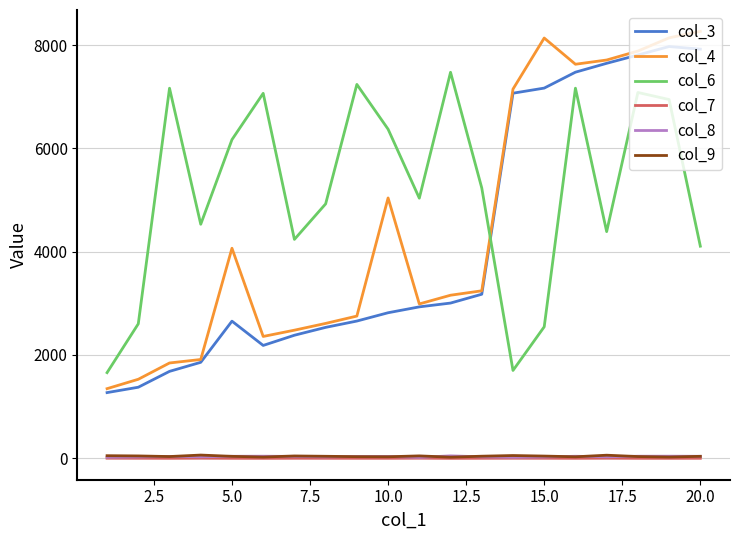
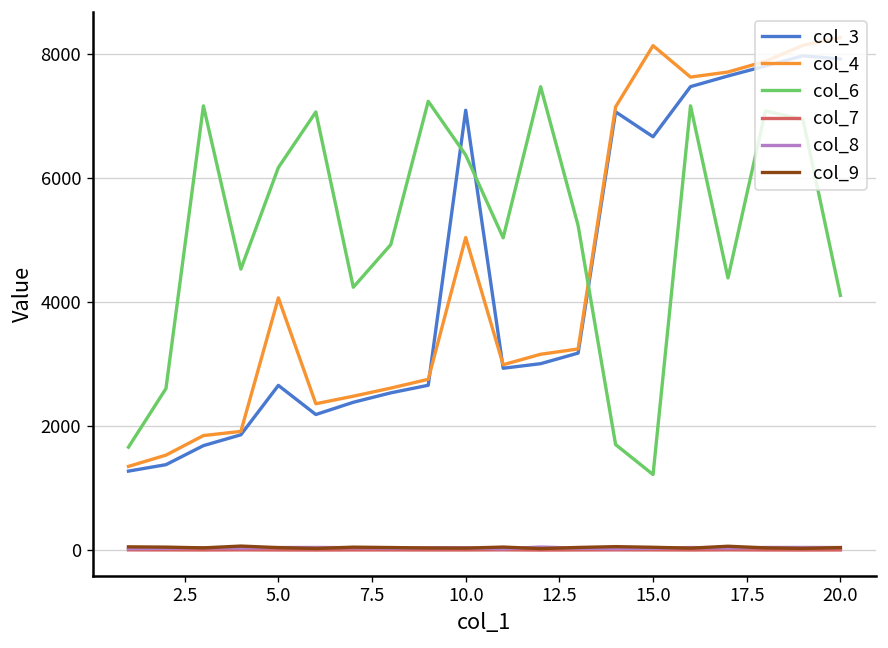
col_3, 10.0: 2800 -> 7100
col_3, 15.0: 7200 -> 6700
col_6, 15.0: 2500 -> 1200
